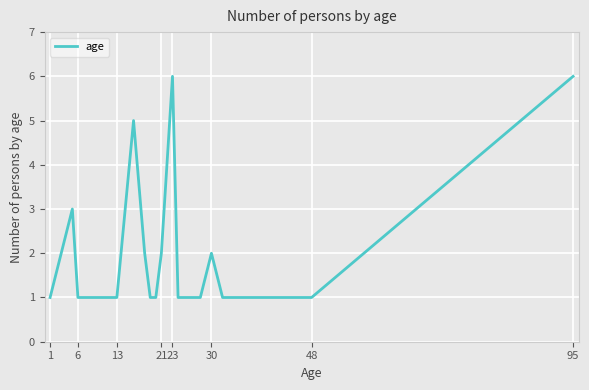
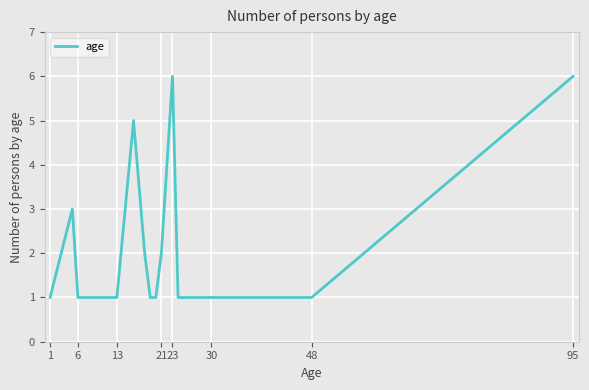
30: 2 -> 1
